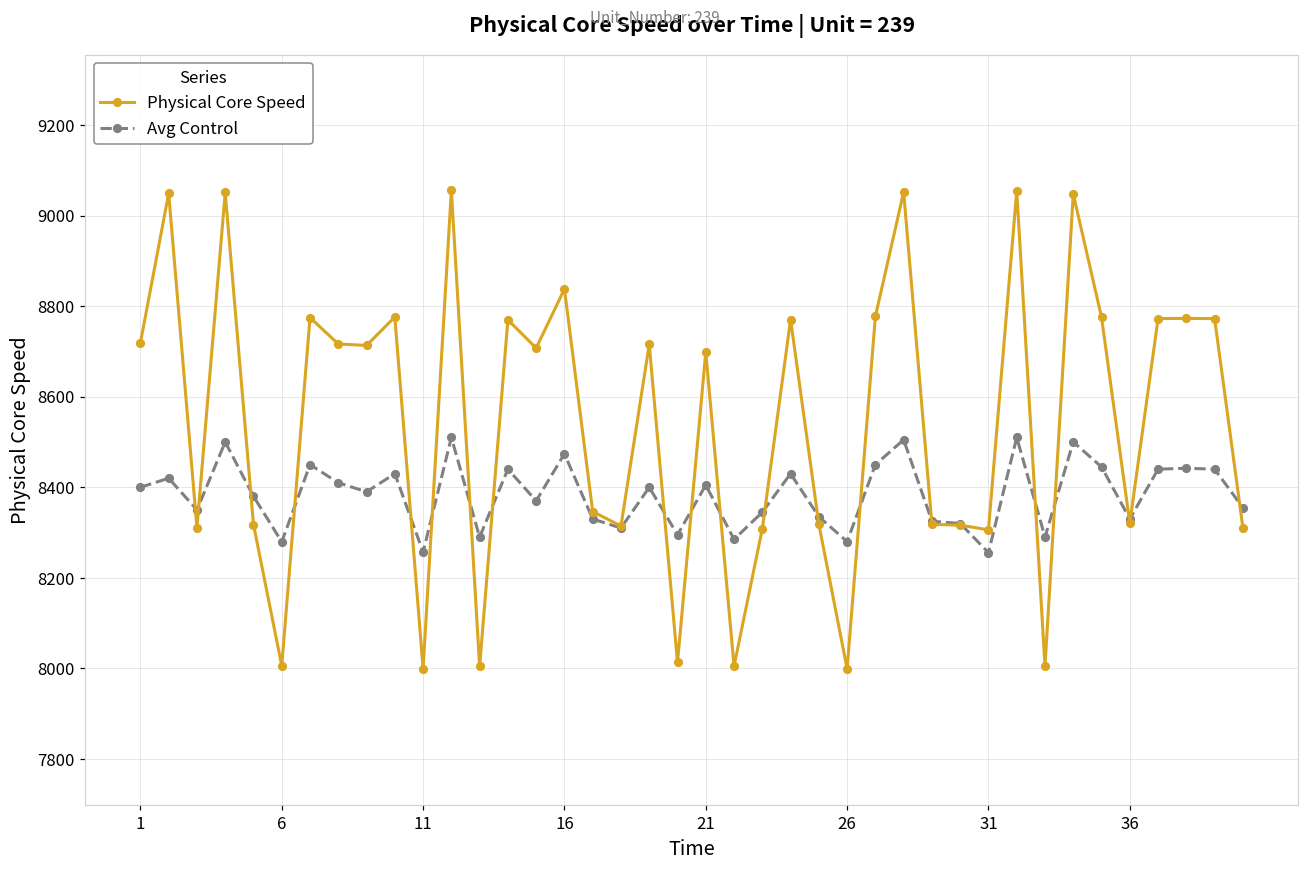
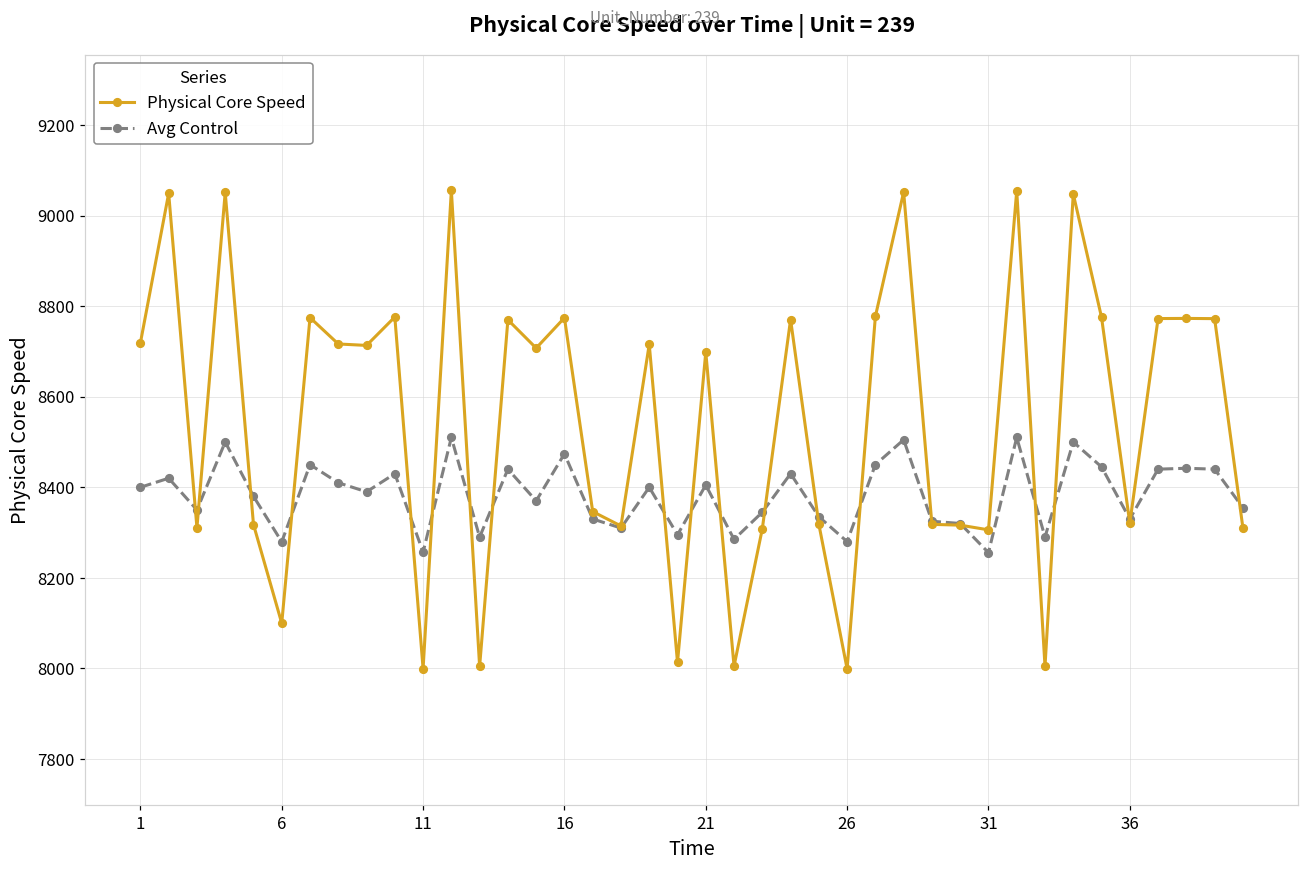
Physical Core Speed, 6: 8010 -> 8100
Physical Core Speed, 16: 8840 -> 8770
